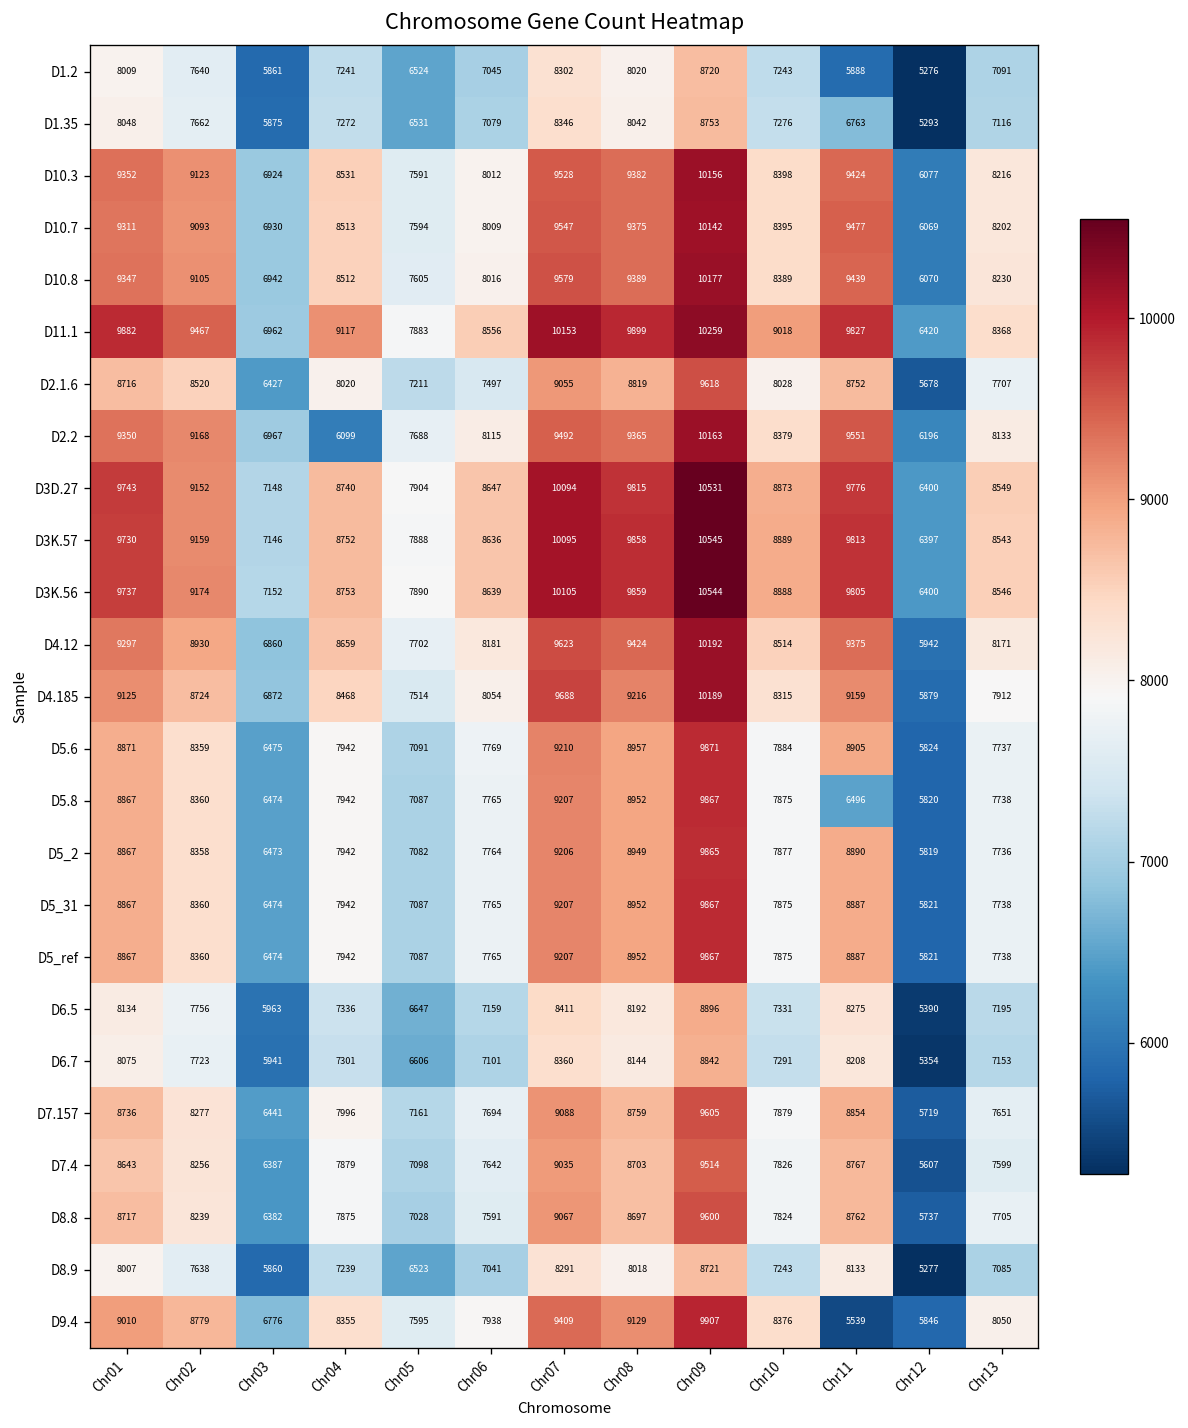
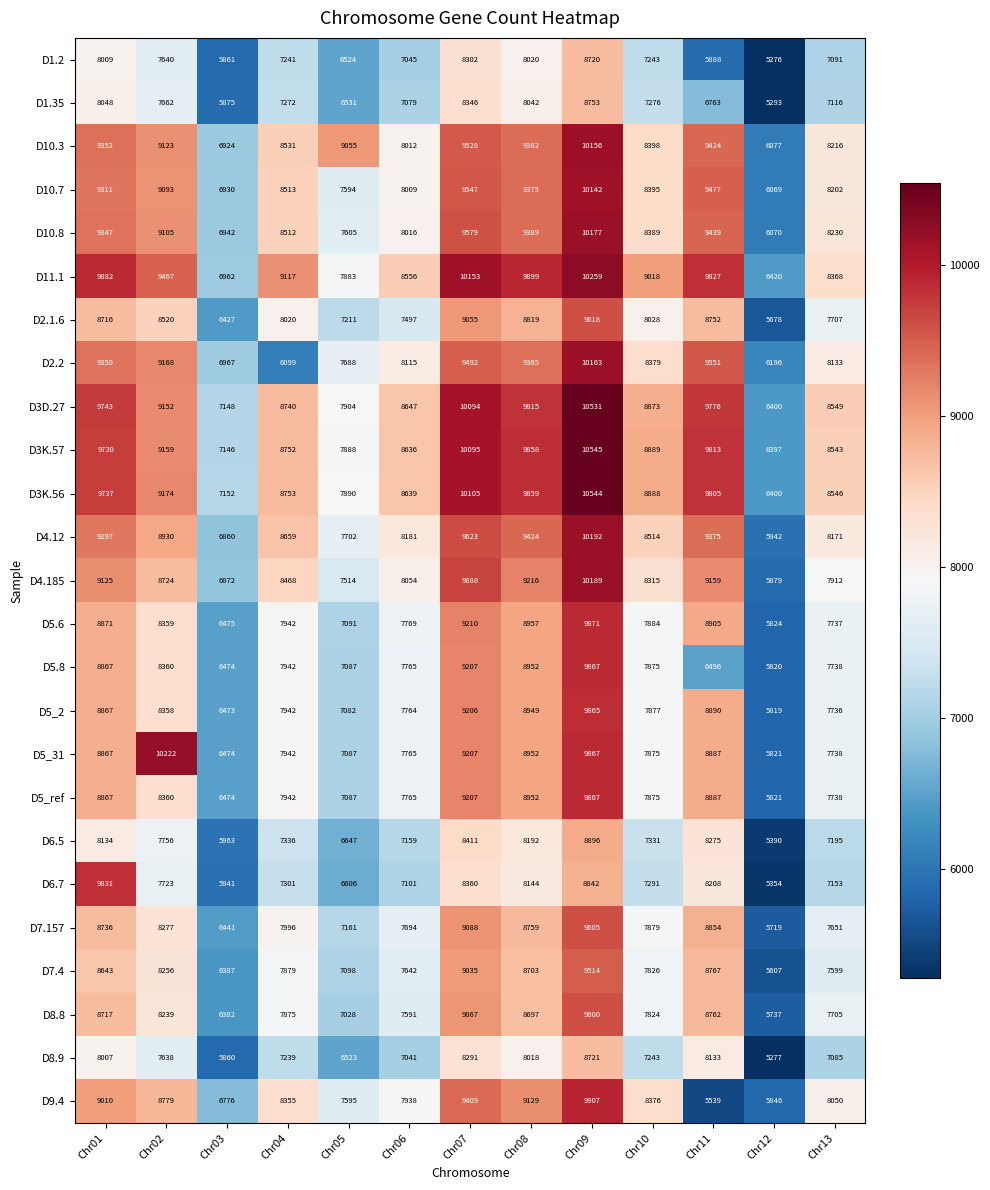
D10.3, Chr05: 7591 -> 9055
D5_31, Chr02: 8360 -> 10222
D6.7, Chr01: 8075 -> 9831
